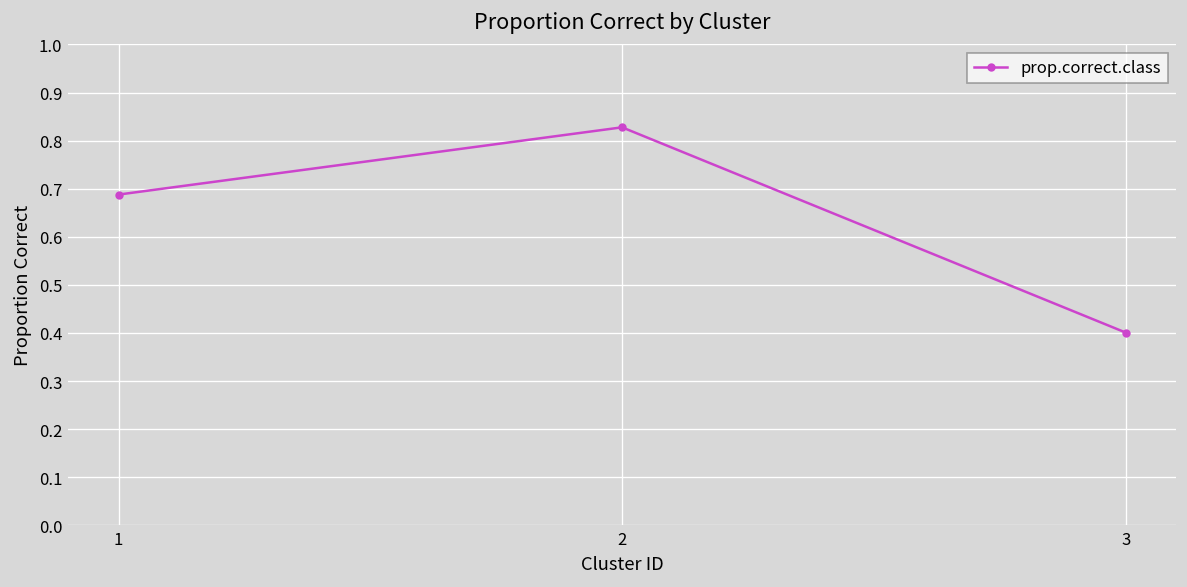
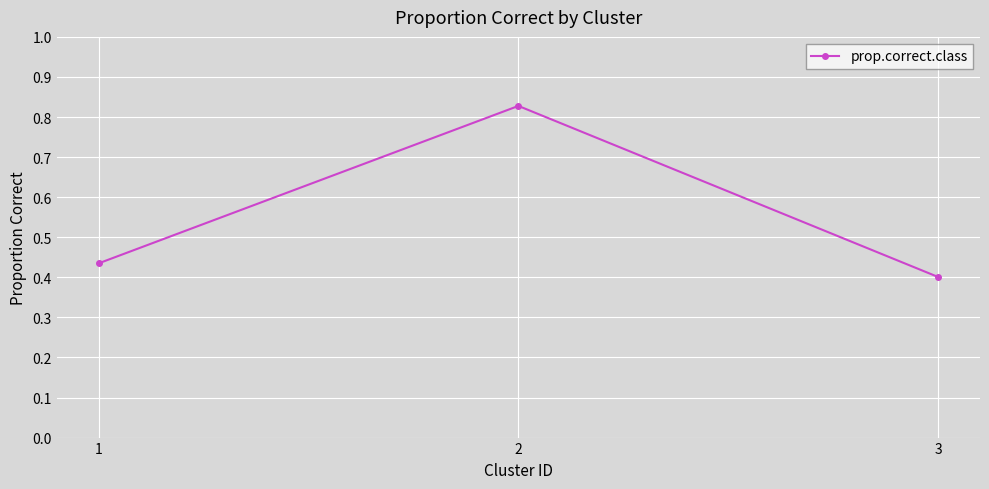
1: 0.69 -> 0.43
